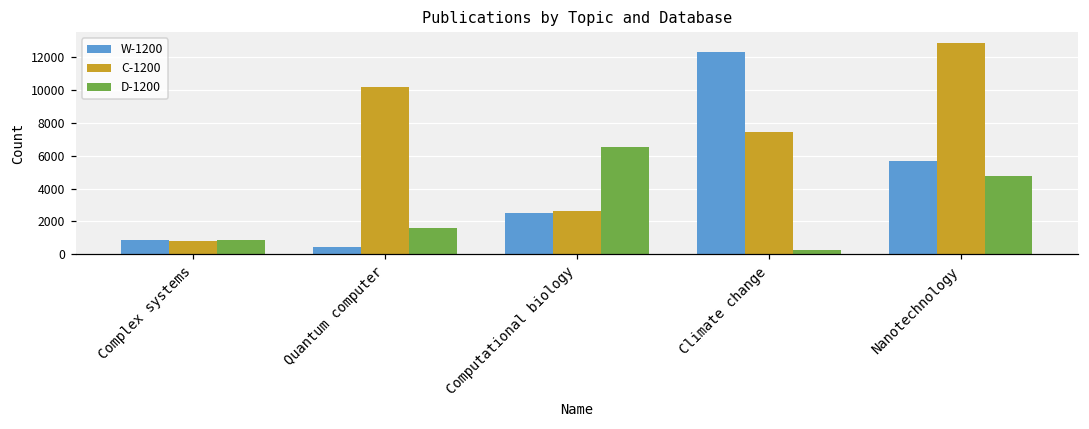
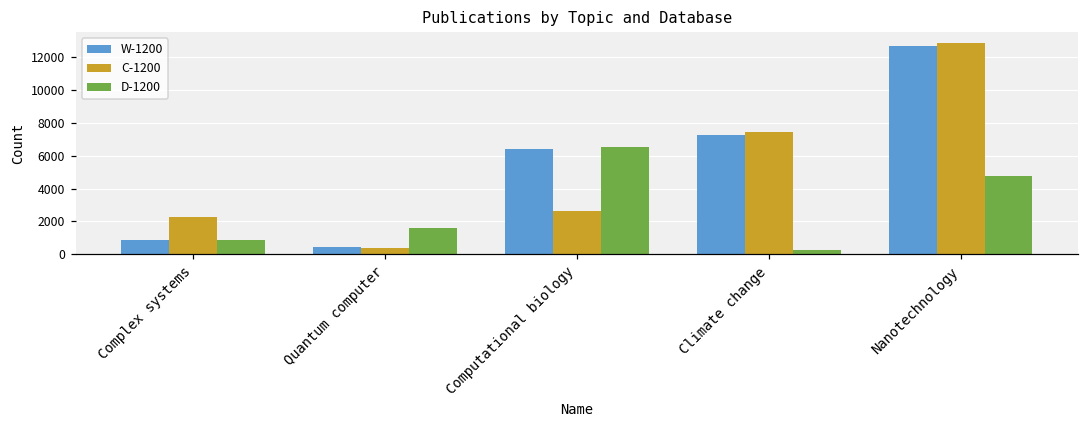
C-1200, Complex systems: 800 -> 2200
C-1200, Quantum computer: 10200 -> 400
W-1200, Computational biology: 2500 -> 6400
W-1200, Climate change: 12300 -> 7300
W-1200, Nanotechnology: 5700 -> 12700
